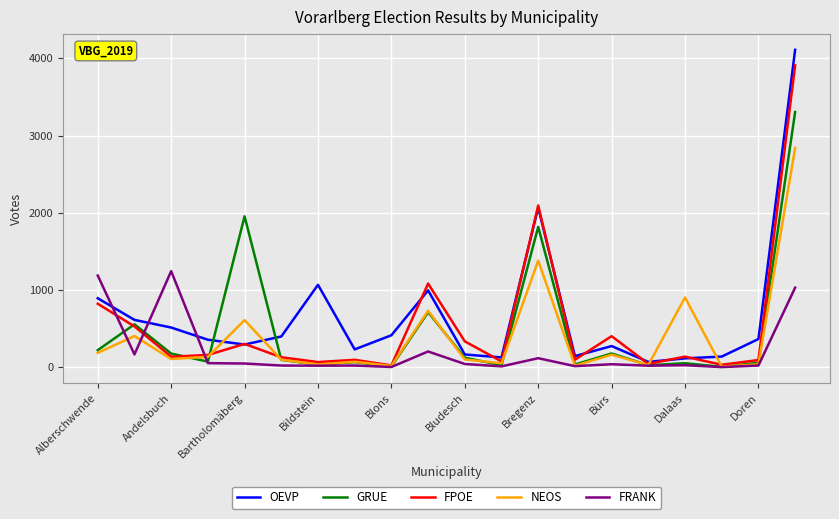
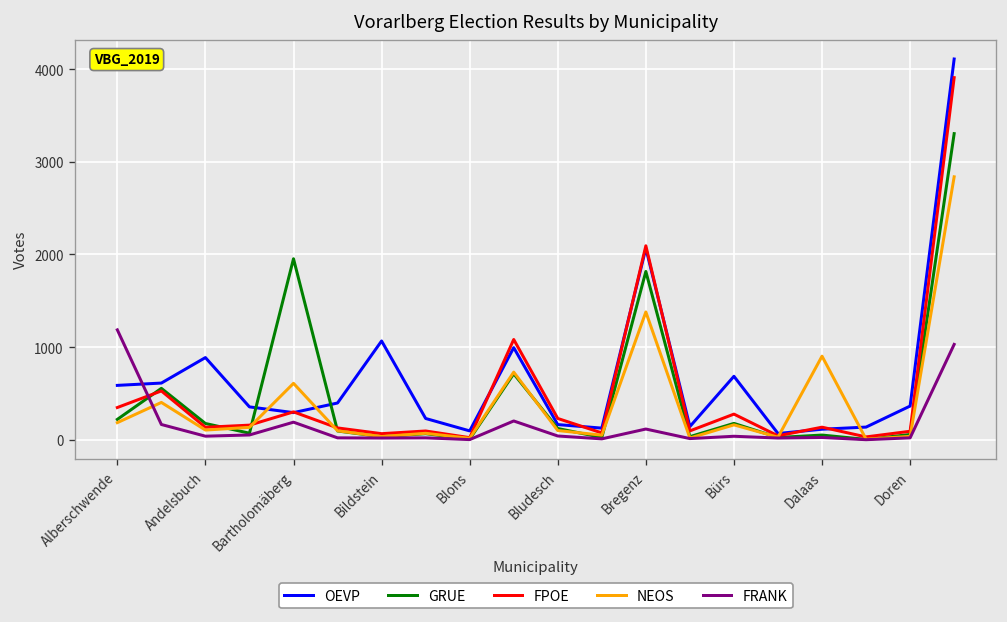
OEVP, Alberschwende: 900 -> 600
FPOE, Alberschwende: 800 -> 300
OEVP, Andelsbuch: 500 -> 900
FRANK, Andelsbuch: 1200 -> 0
FRANK, Bartholomäberg: 0 -> 200
OEVP, Blons: 400 -> 100
FPOE, Bludesch: 300 -> 200
OEVP, Bürs: 300 -> 700
FPOE, Bürs: 400 -> 300
